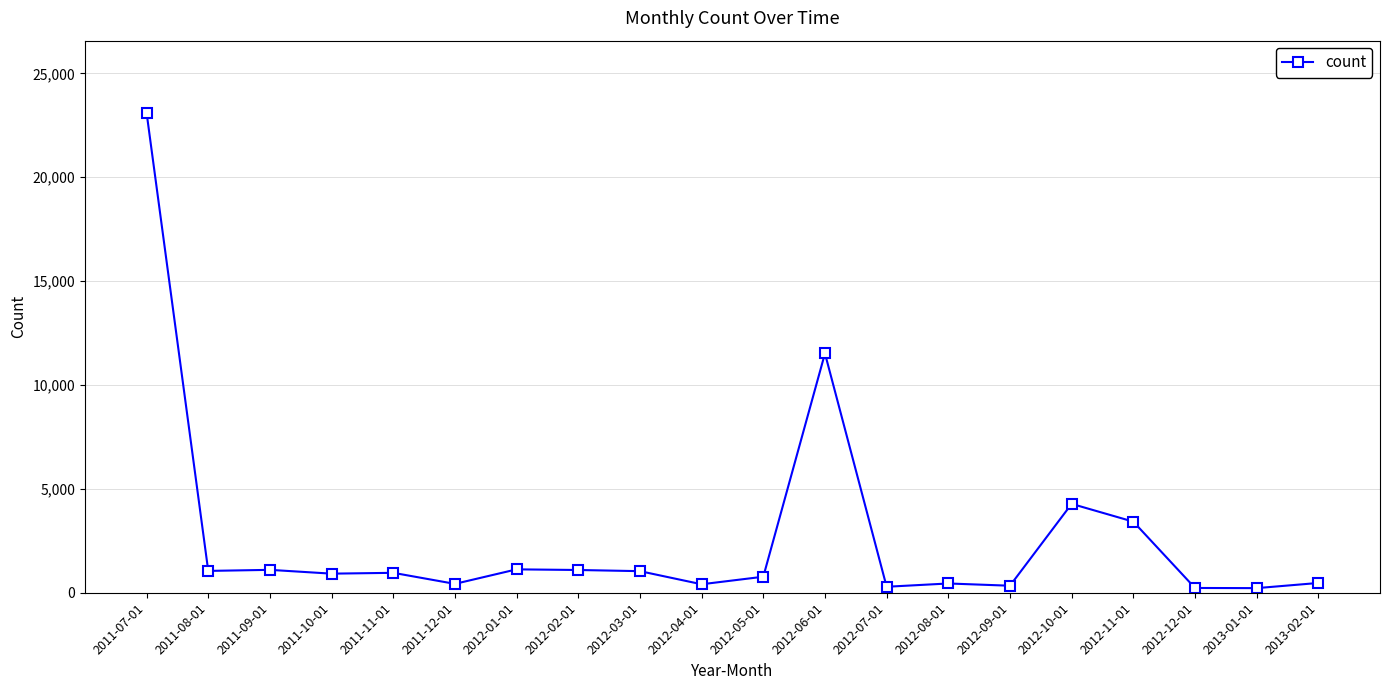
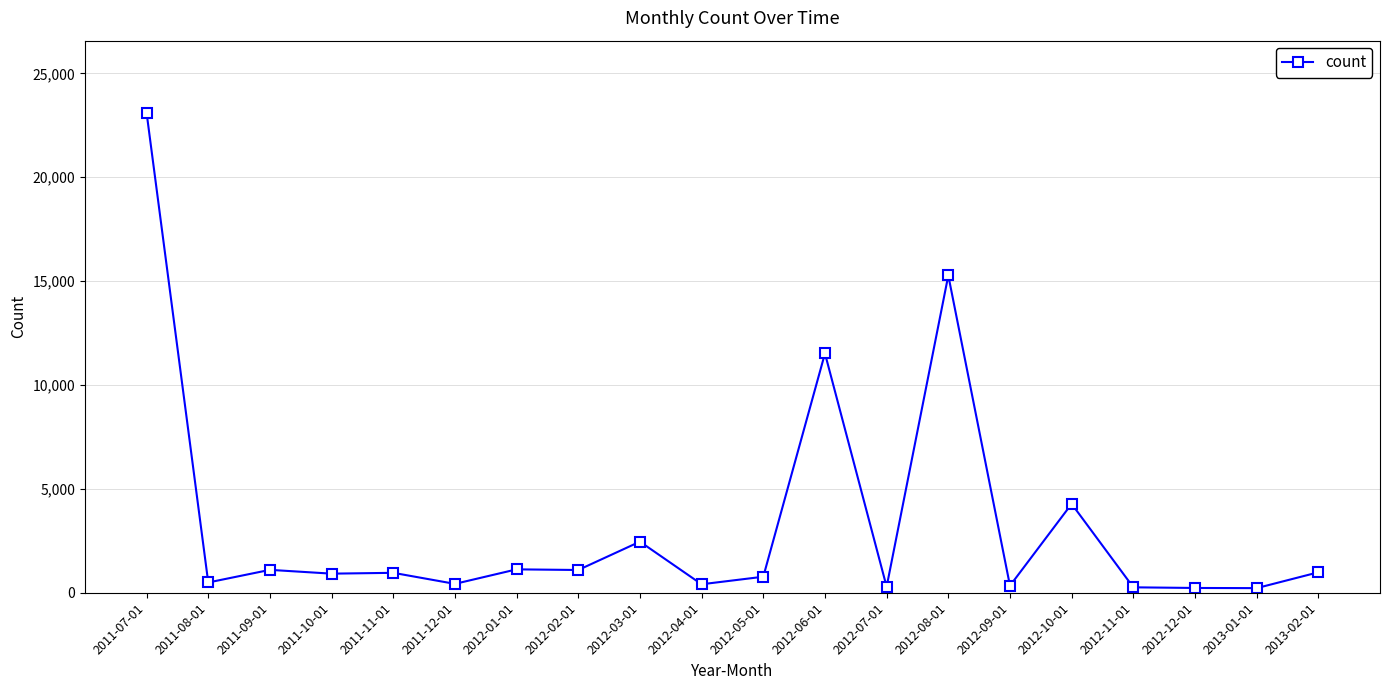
2011-08-01: 1,100 -> 500
2012-03-01: 1,000 -> 2,500
2012-08-01: 400 -> 15,300
2012-11-01: 3,400 -> 300
2013-02-01: 500 -> 1,000
